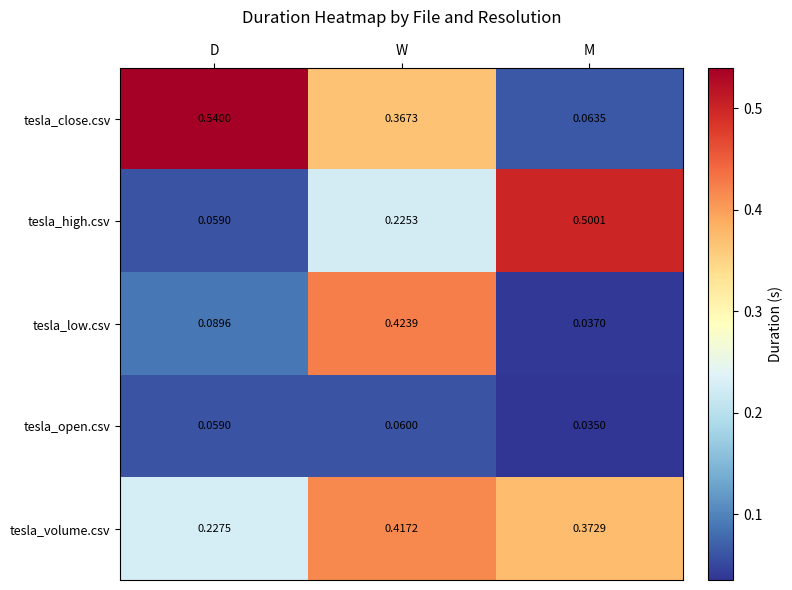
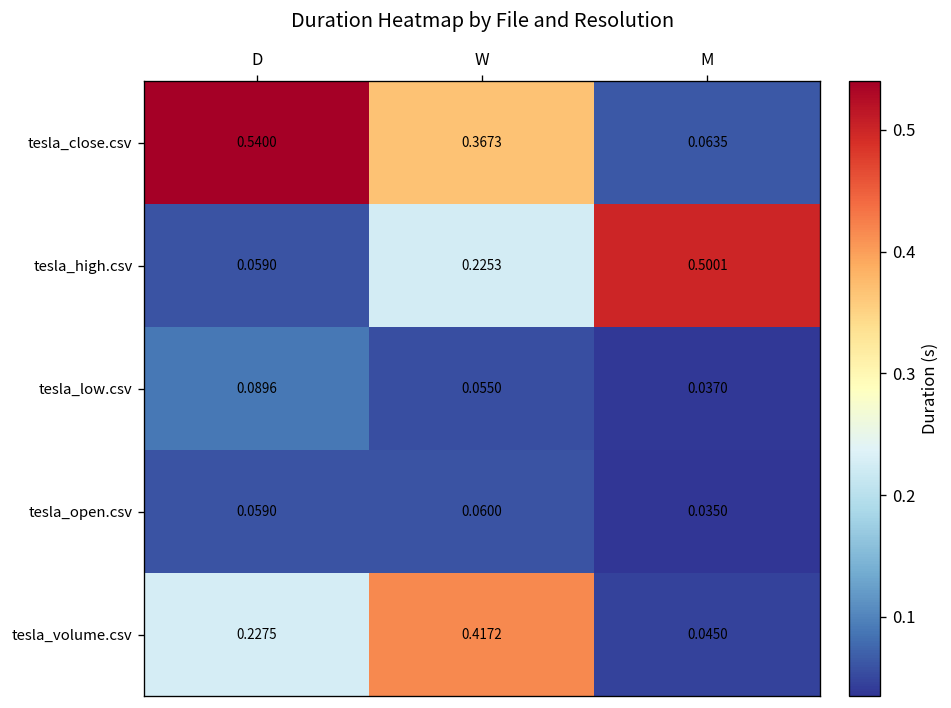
tesla_low.csv, W: 0.4239 -> 0.0550
tesla_volume.csv, M: 0.3729 -> 0.0450
